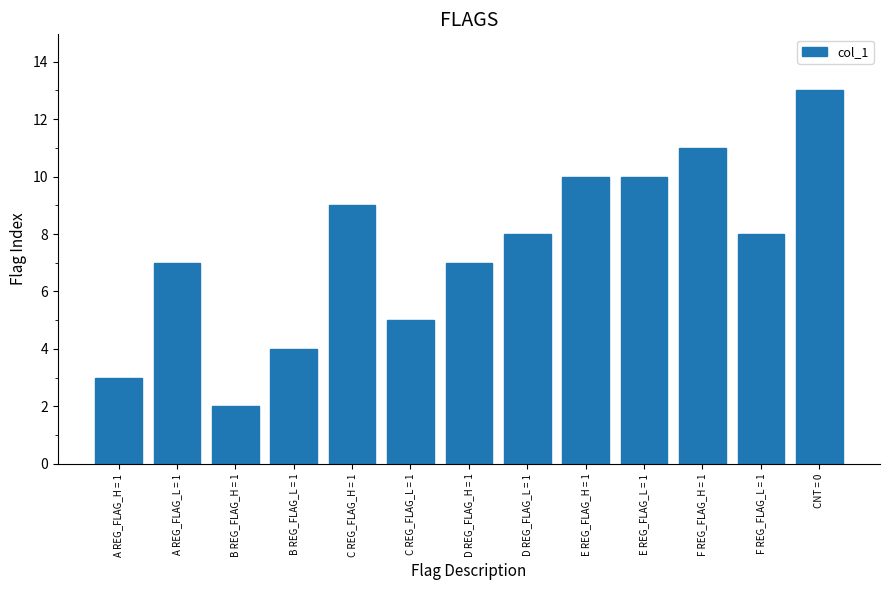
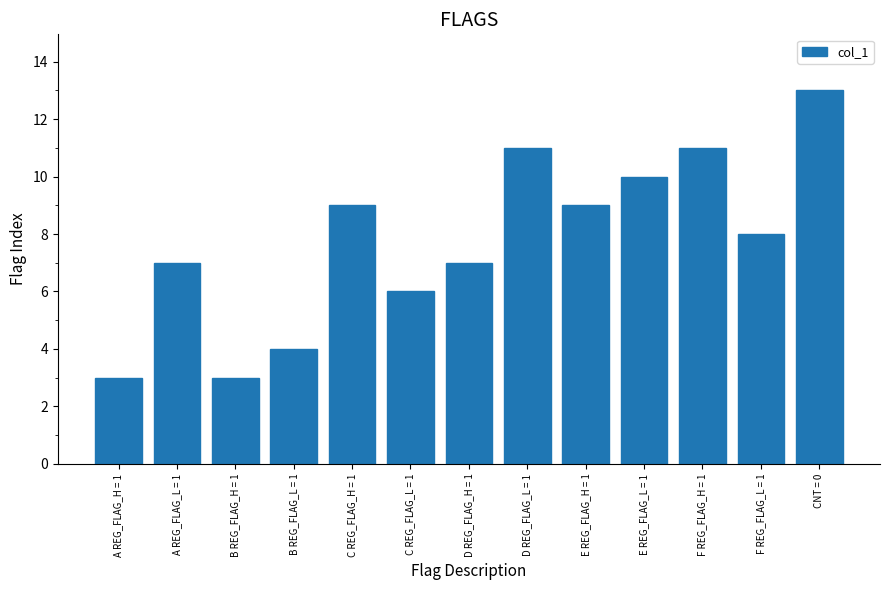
B REG_FLAG_H = 1: 2 -> 3
C REG_FLAG_L = 1: 5 -> 6
D REG_FLAG_L = 1: 8 -> 11
E REG_FLAG_H = 1: 10 -> 9
